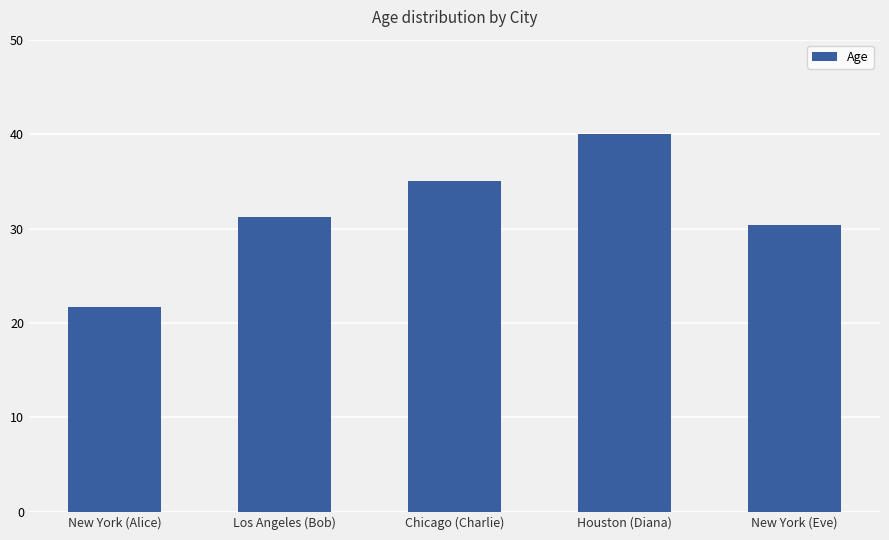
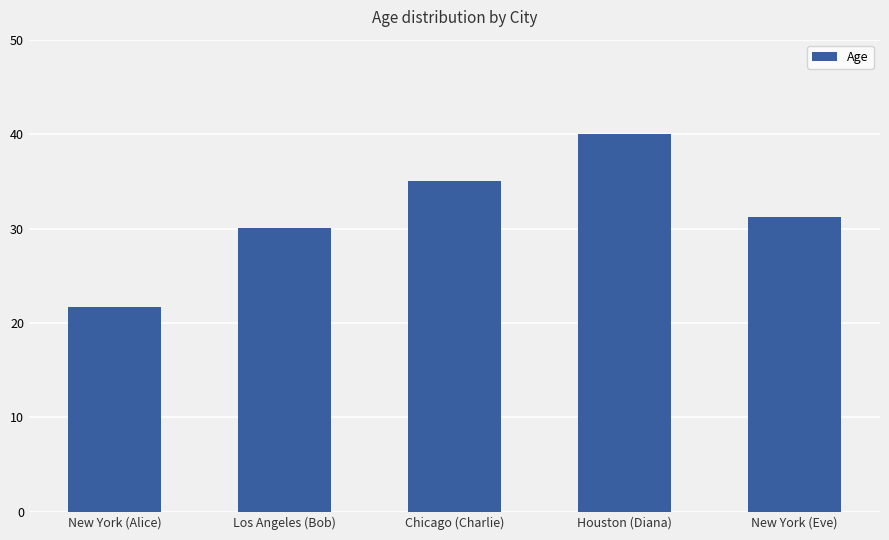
Los Angeles (Bob): 31 -> 30
New York (Eve): 30 -> 31
